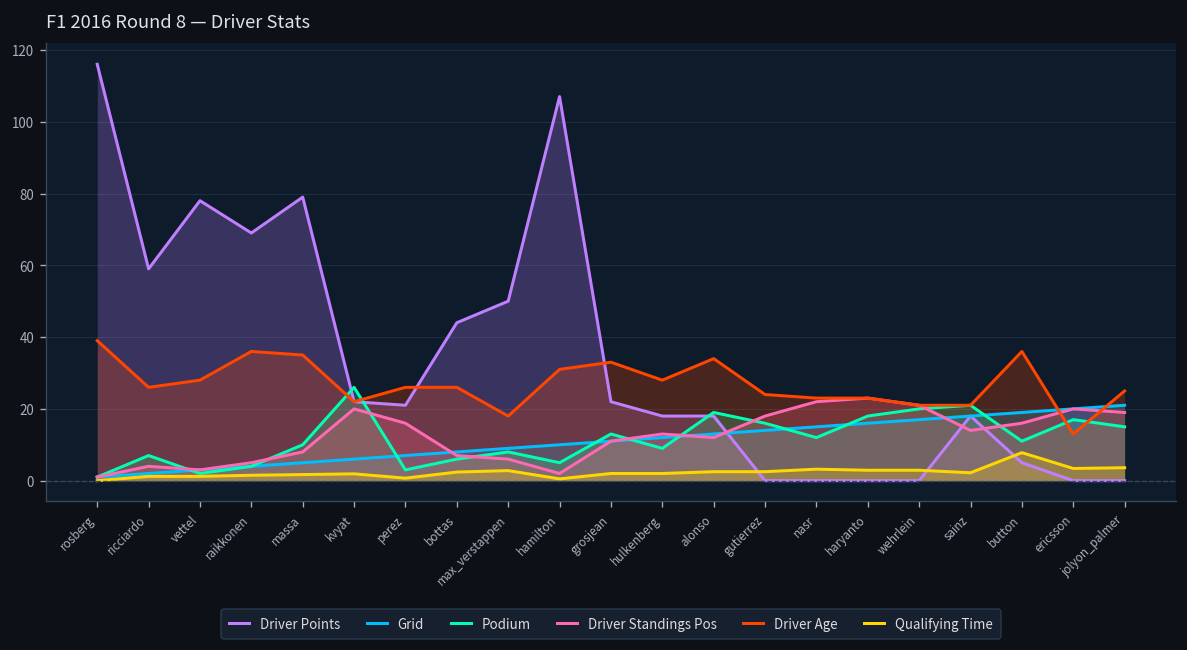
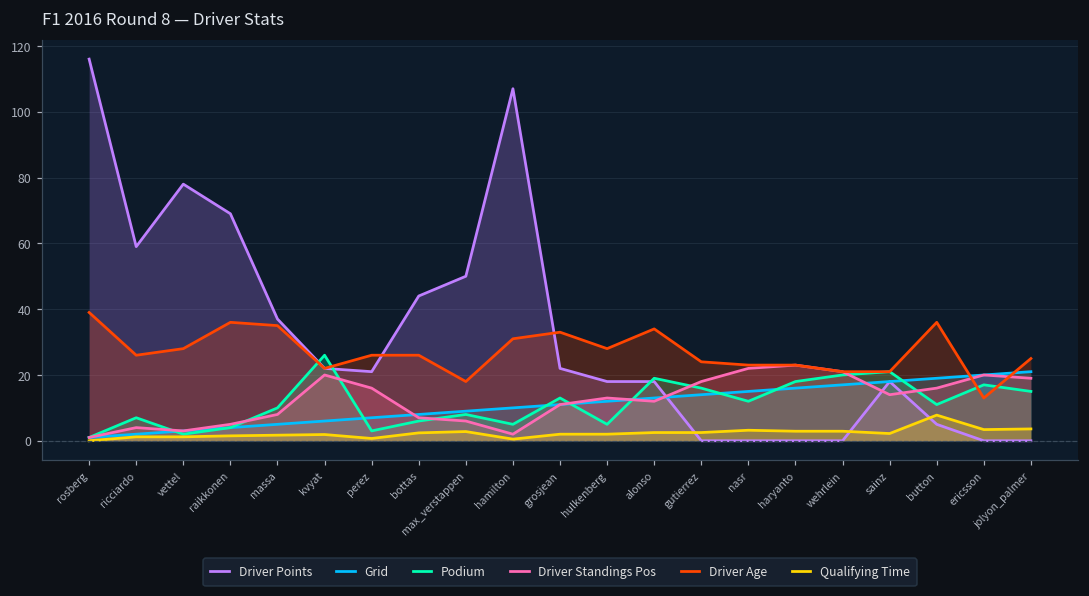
Driver Points, massa: 79 -> 37
Podium, hulkenberg: 9 -> 5
